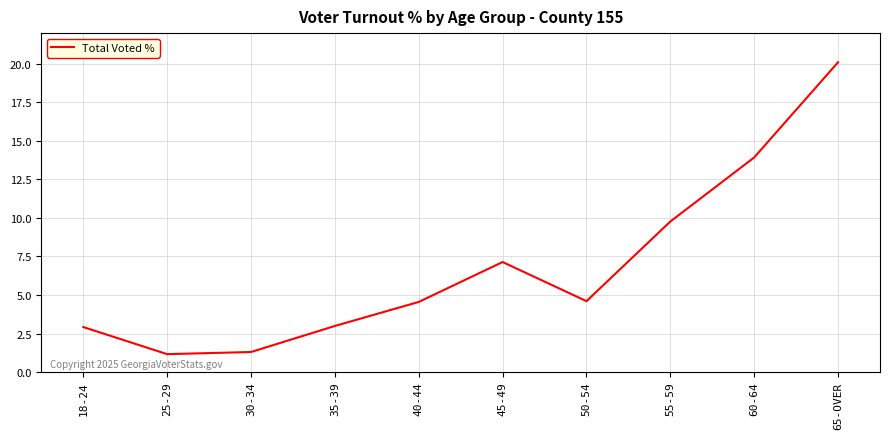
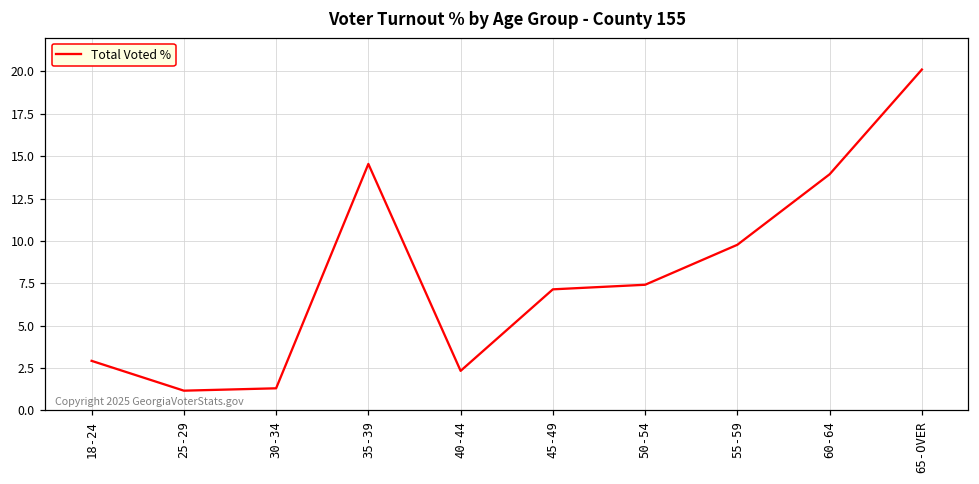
35-39: 3.0 -> 14.5
40-44: 4.6 -> 2.3
50-54: 4.6 -> 7.4
